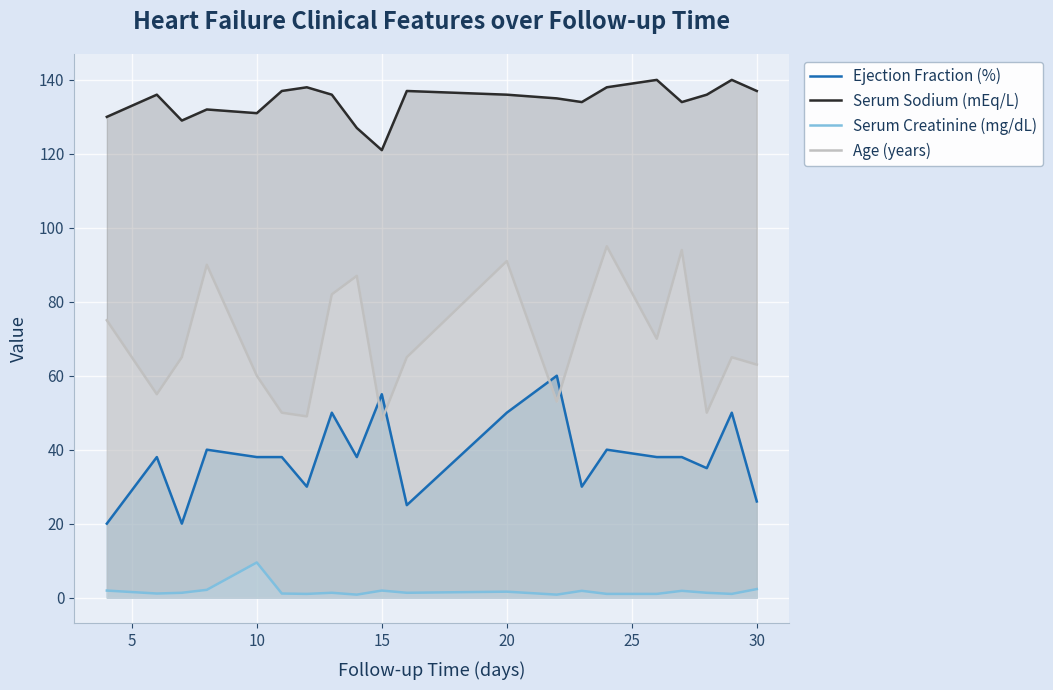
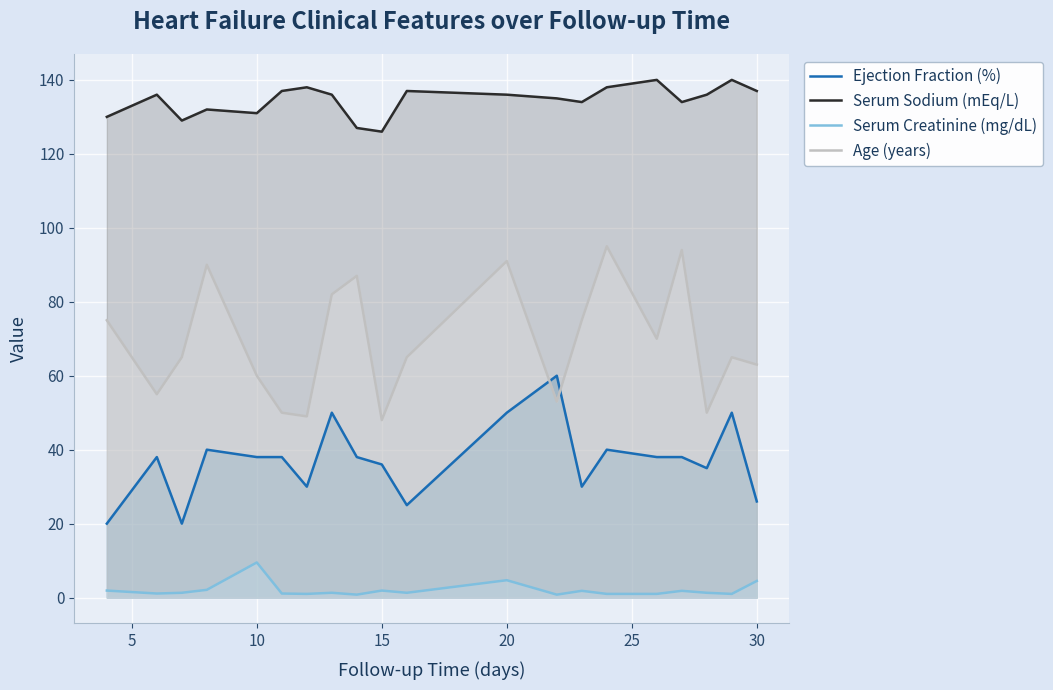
Ejection Fraction (%), 15: 55 -> 36
Serum Sodium (mEq/L), 15: 121 -> 126
Serum Creatinine (mg/dL), 20: 2 -> 5
Serum Creatinine (mg/dL), 30: 2 -> 5
